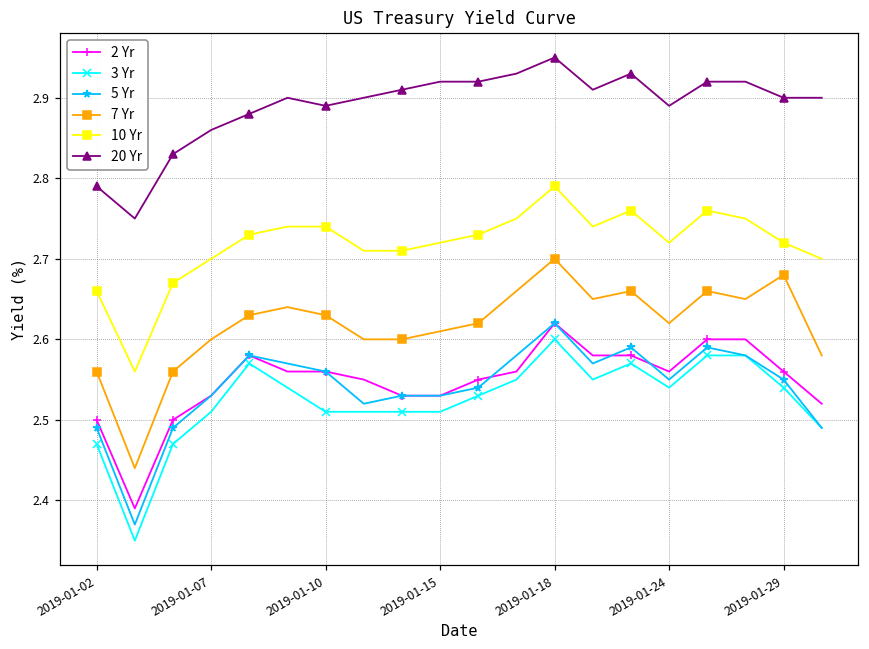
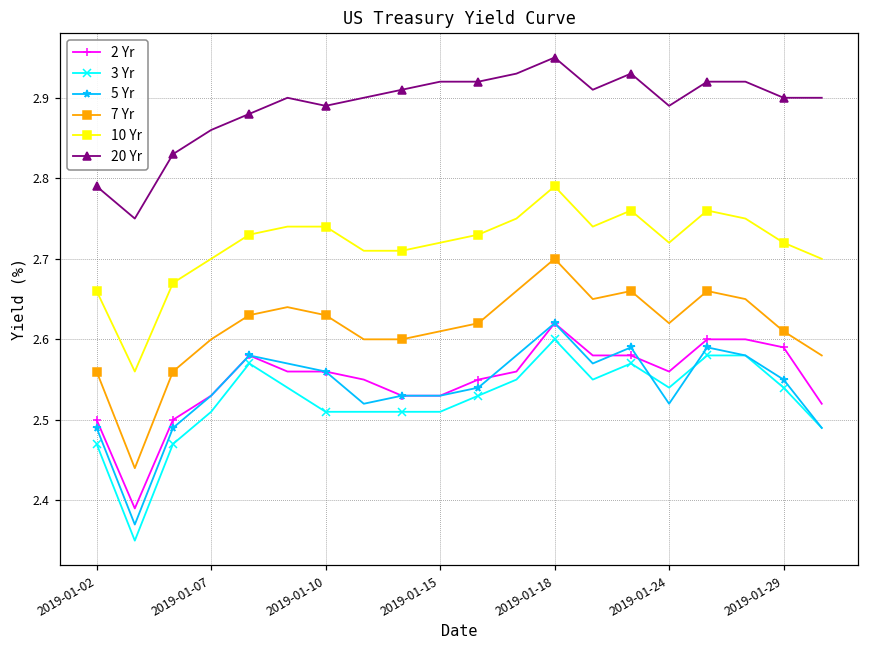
5 Yr, 2019-01-24: 2.55 -> 2.52
2 Yr, 2019-01-29: 2.56 -> 2.59
7 Yr, 2019-01-29: 2.68 -> 2.61
